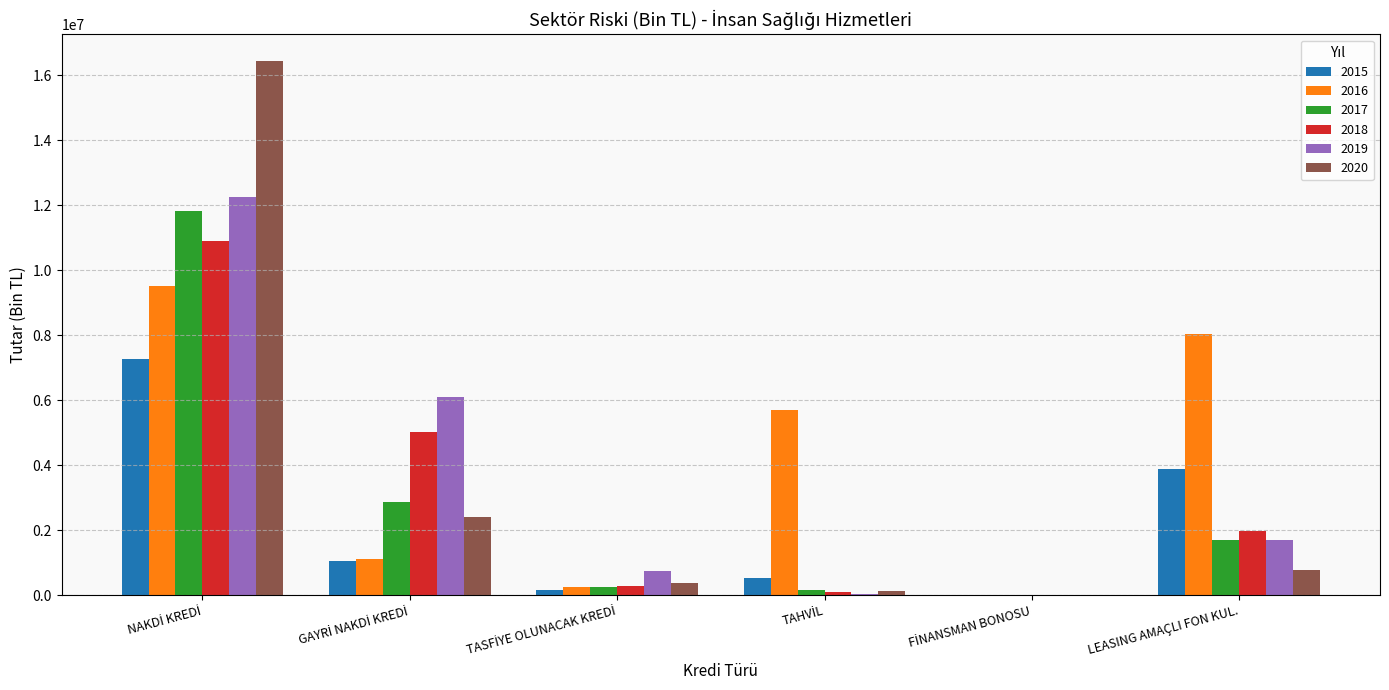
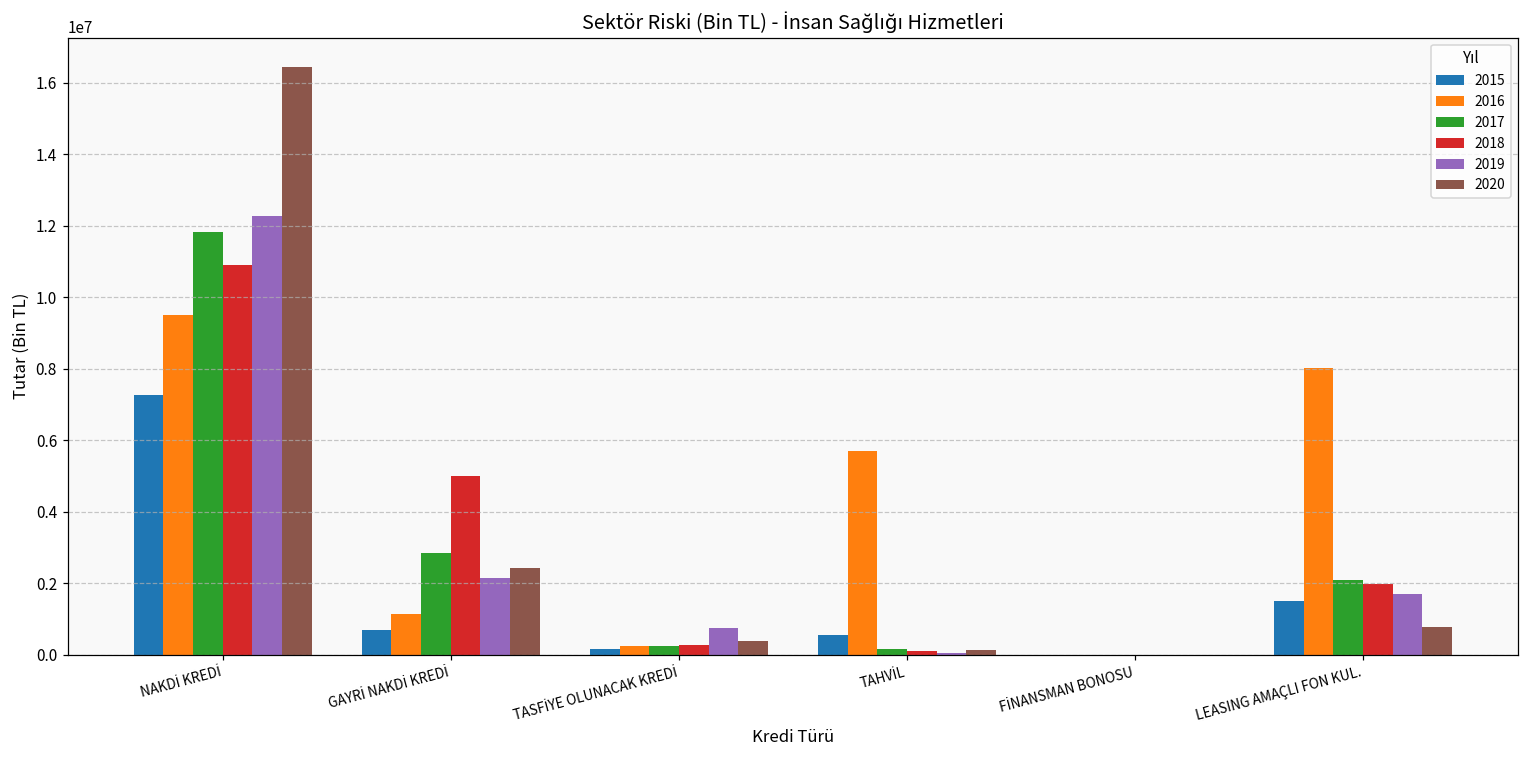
2015, GAYRİ NAKDİ KREDİ: 1000000 -> 700000
2019, GAYRİ NAKDİ KREDİ: 6100000 -> 2100000
2015, LEASING AMAÇLI FON KUL.: 3900000 -> 1500000
2017, LEASING AMAÇLI FON KUL.: 1700000 -> 2100000
